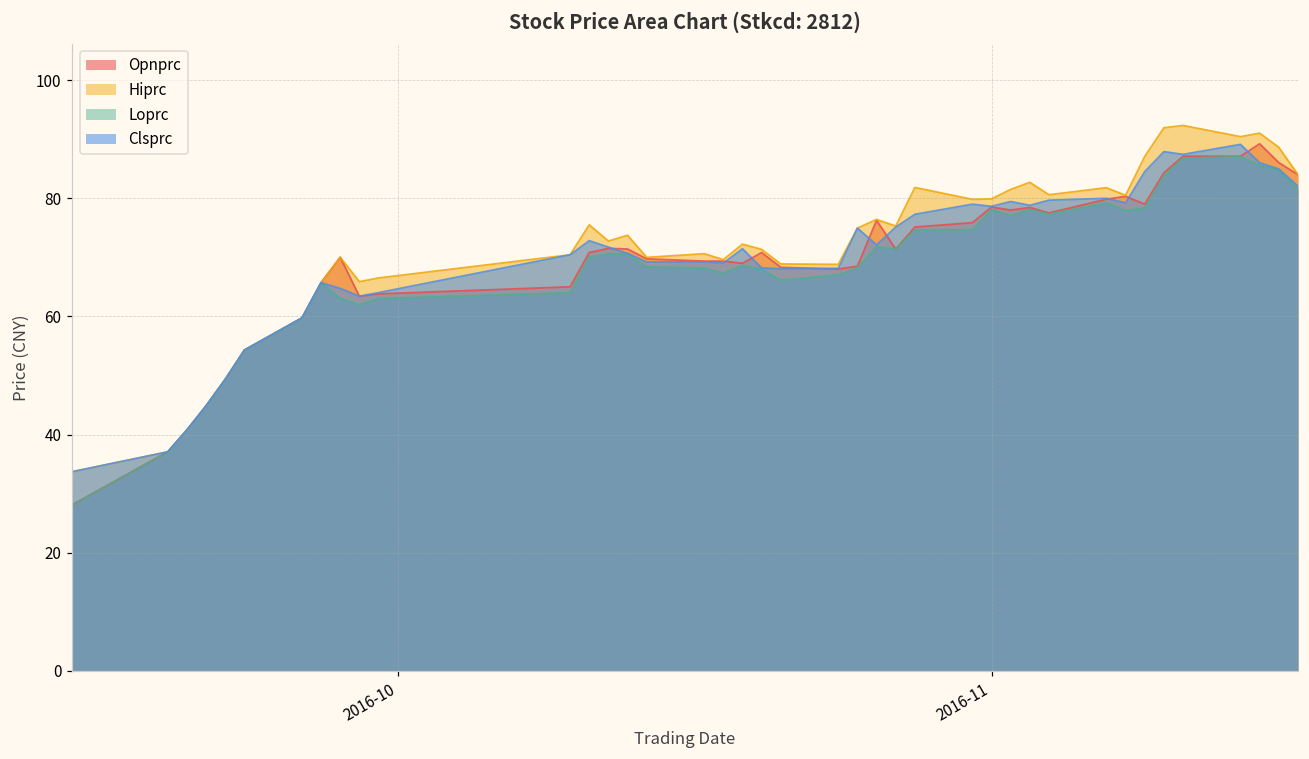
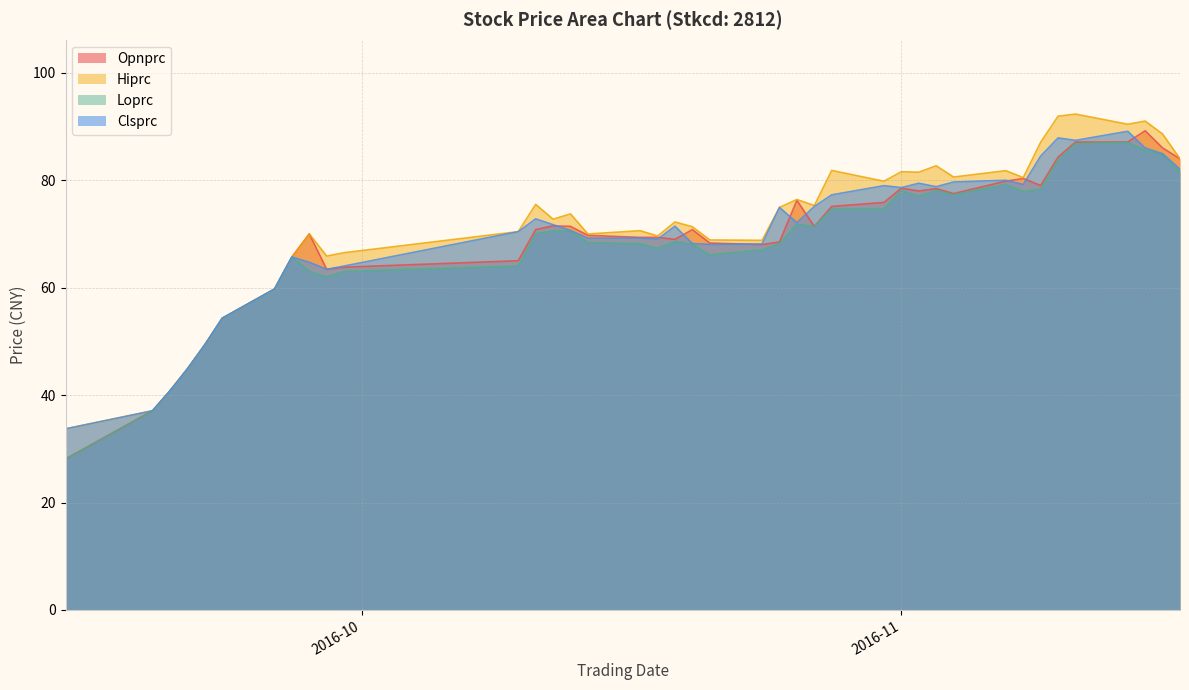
Hiprc, 2016-11: 80 -> 82
